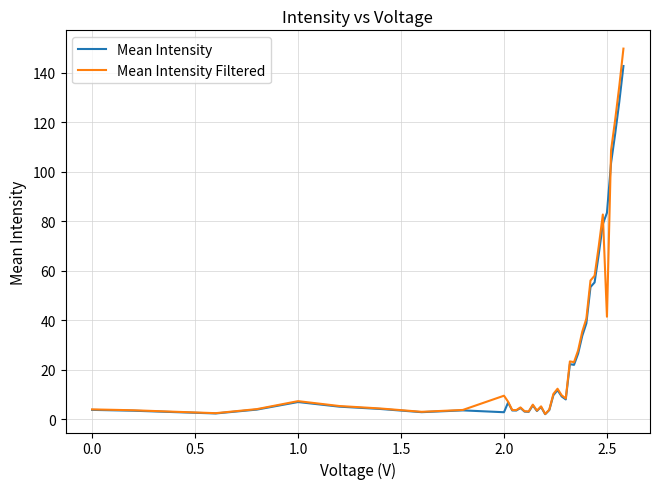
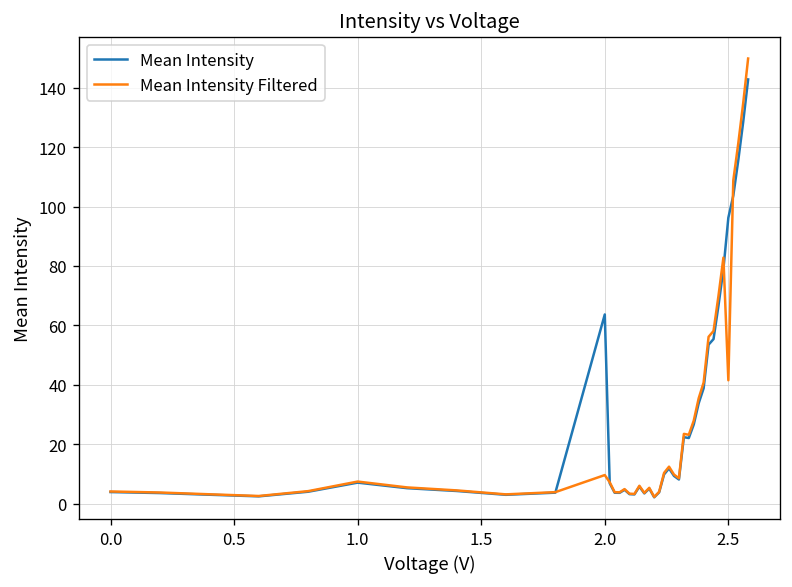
Mean Intensity, 2.0: 3 -> 64
Mean Intensity, 2.5: 84 -> 96
